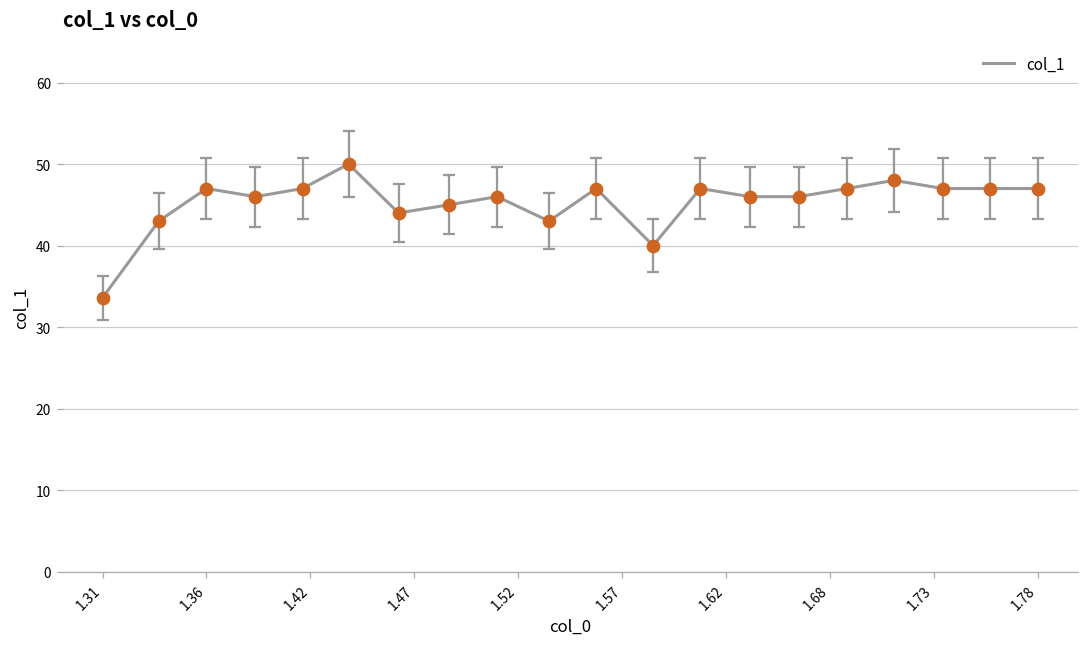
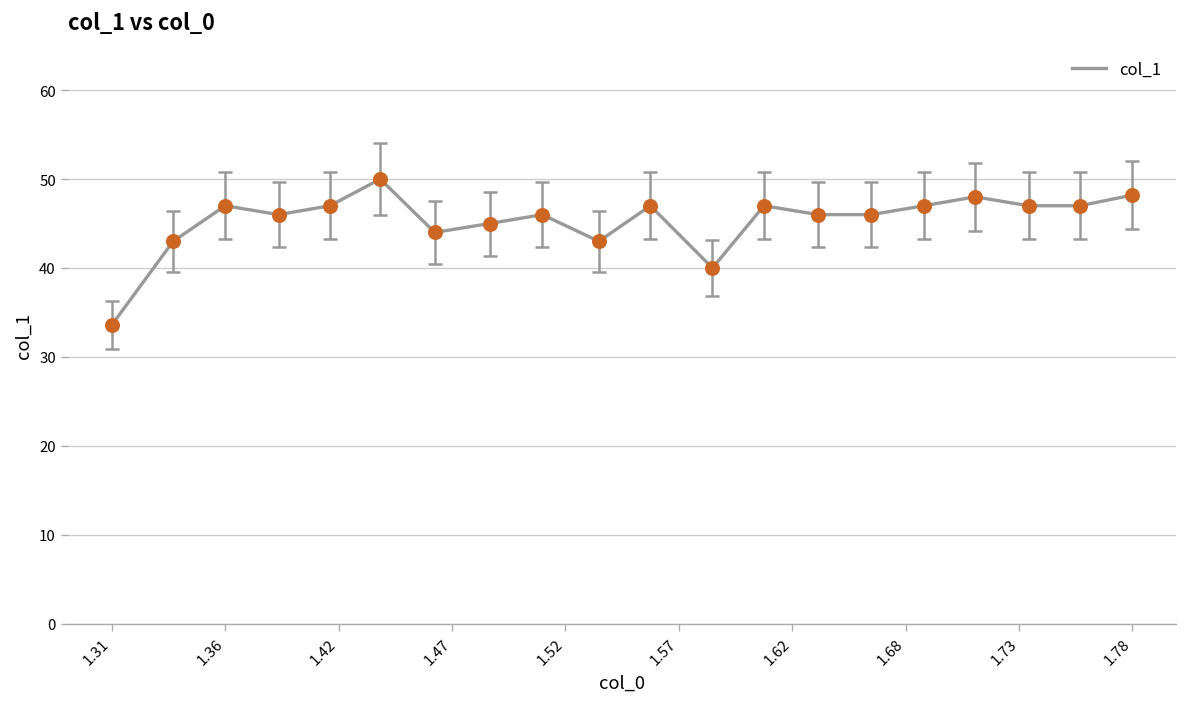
col_1, 1.78: 47 -> 48
